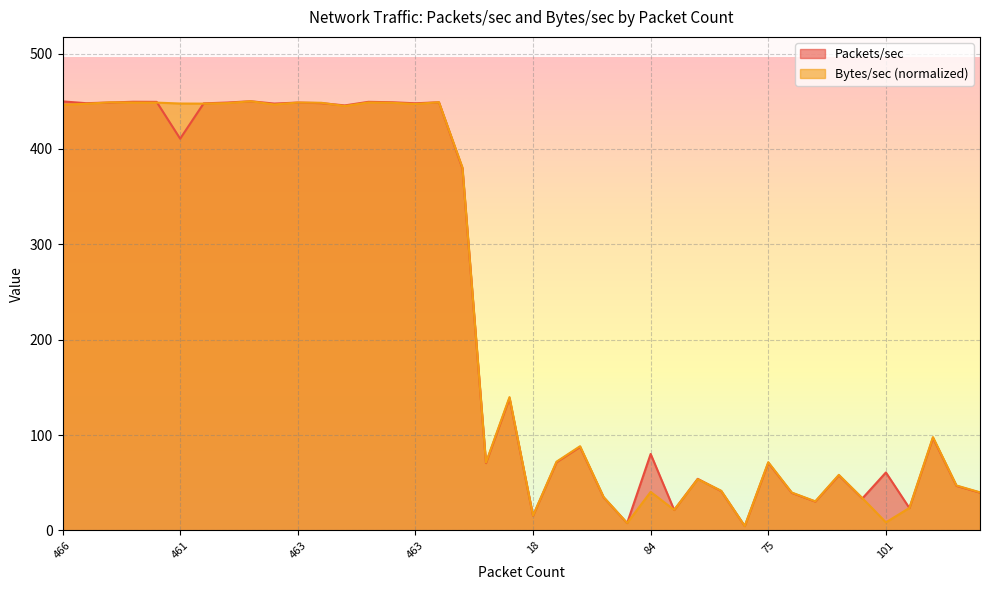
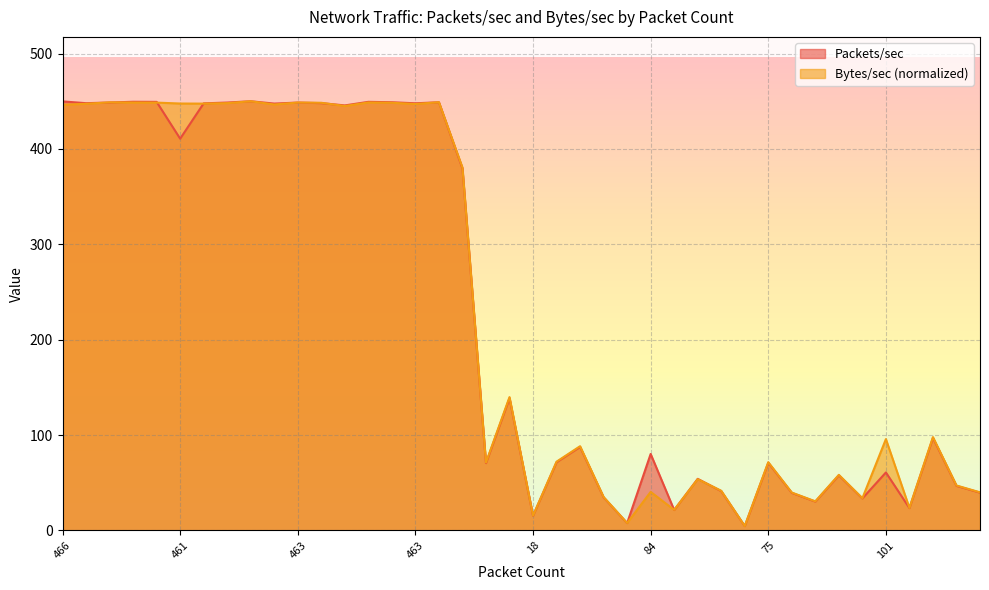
Bytes/sec (normalized), 101: 10 -> 100
